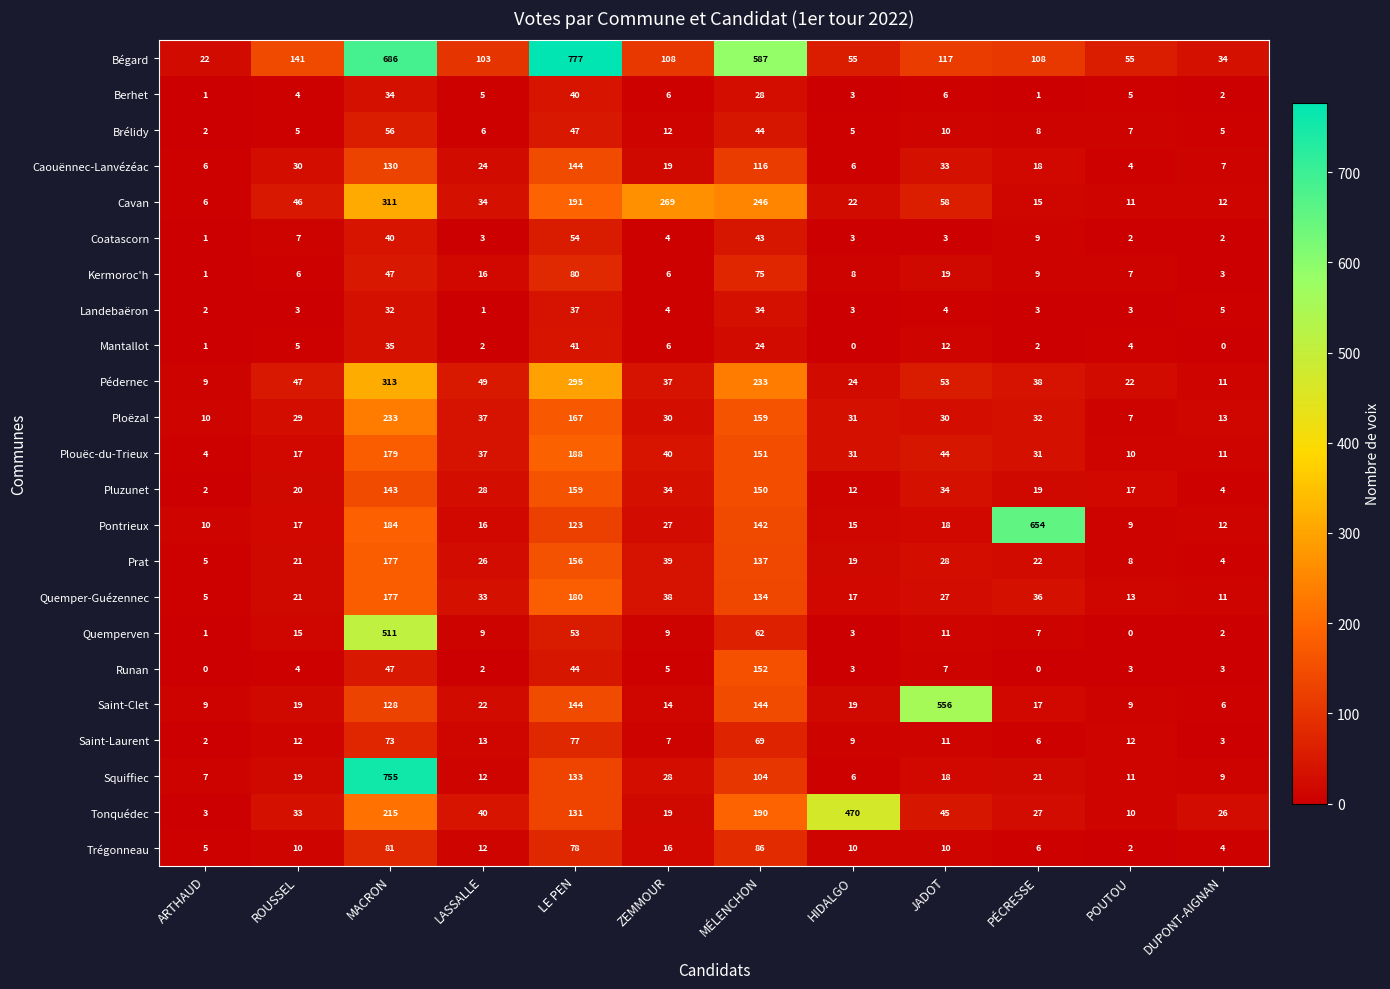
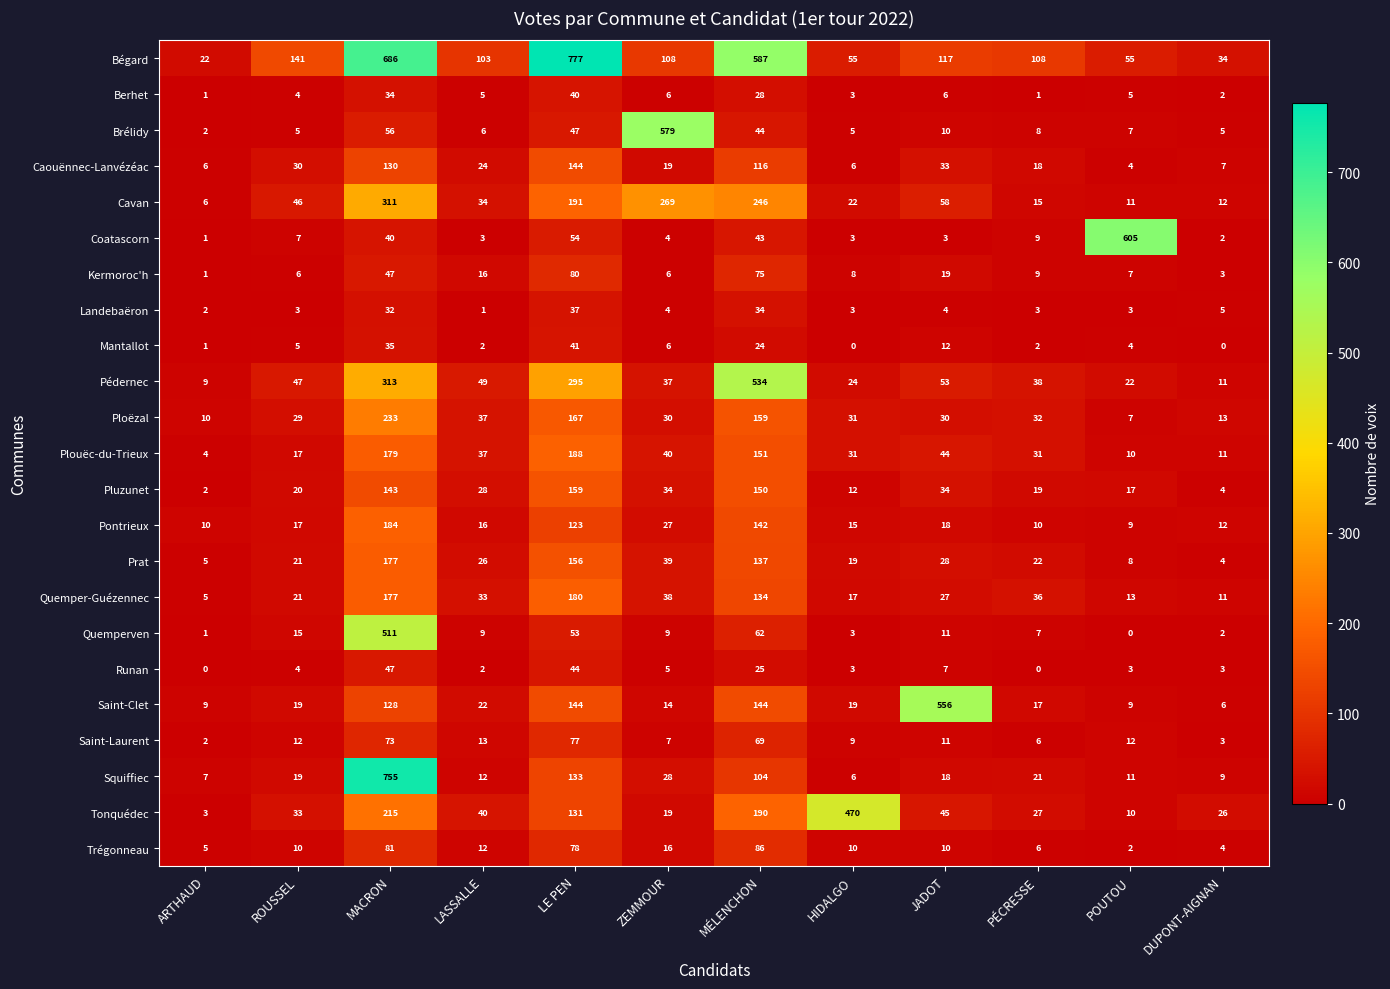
Brélidy, ZEMMOUR: 12 -> 579
Coatascorn, POUTOU: 2 -> 605
Pédernec, MÉLENCHON: 233 -> 534
Pontrieux, PÉCRESSE: 654 -> 10
Runan, MÉLENCHON: 152 -> 25
